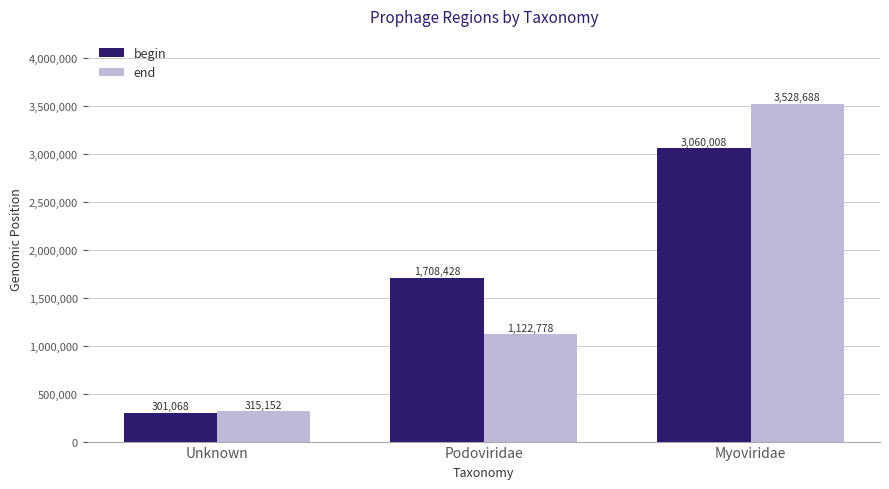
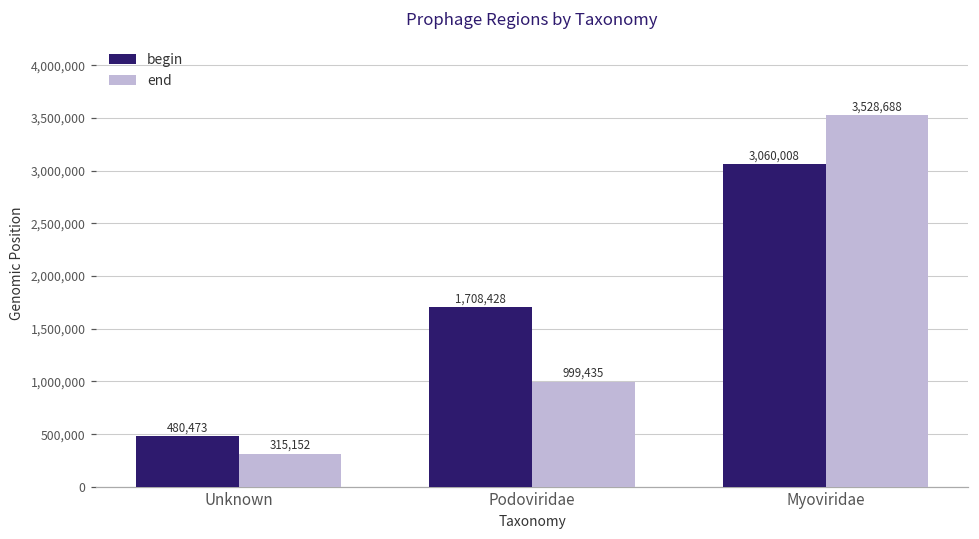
begin, Unknown: 301,068 -> 480,473
end, Podoviridae: 1,122,778 -> 999,435
